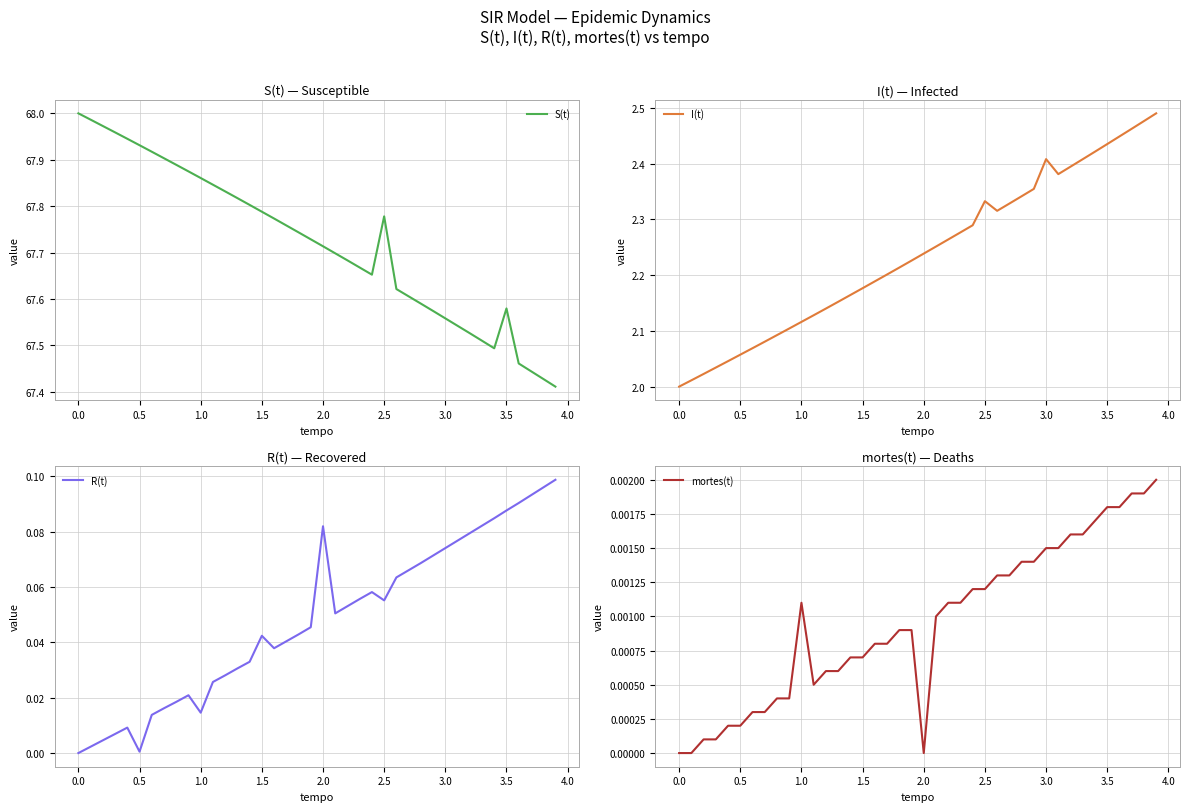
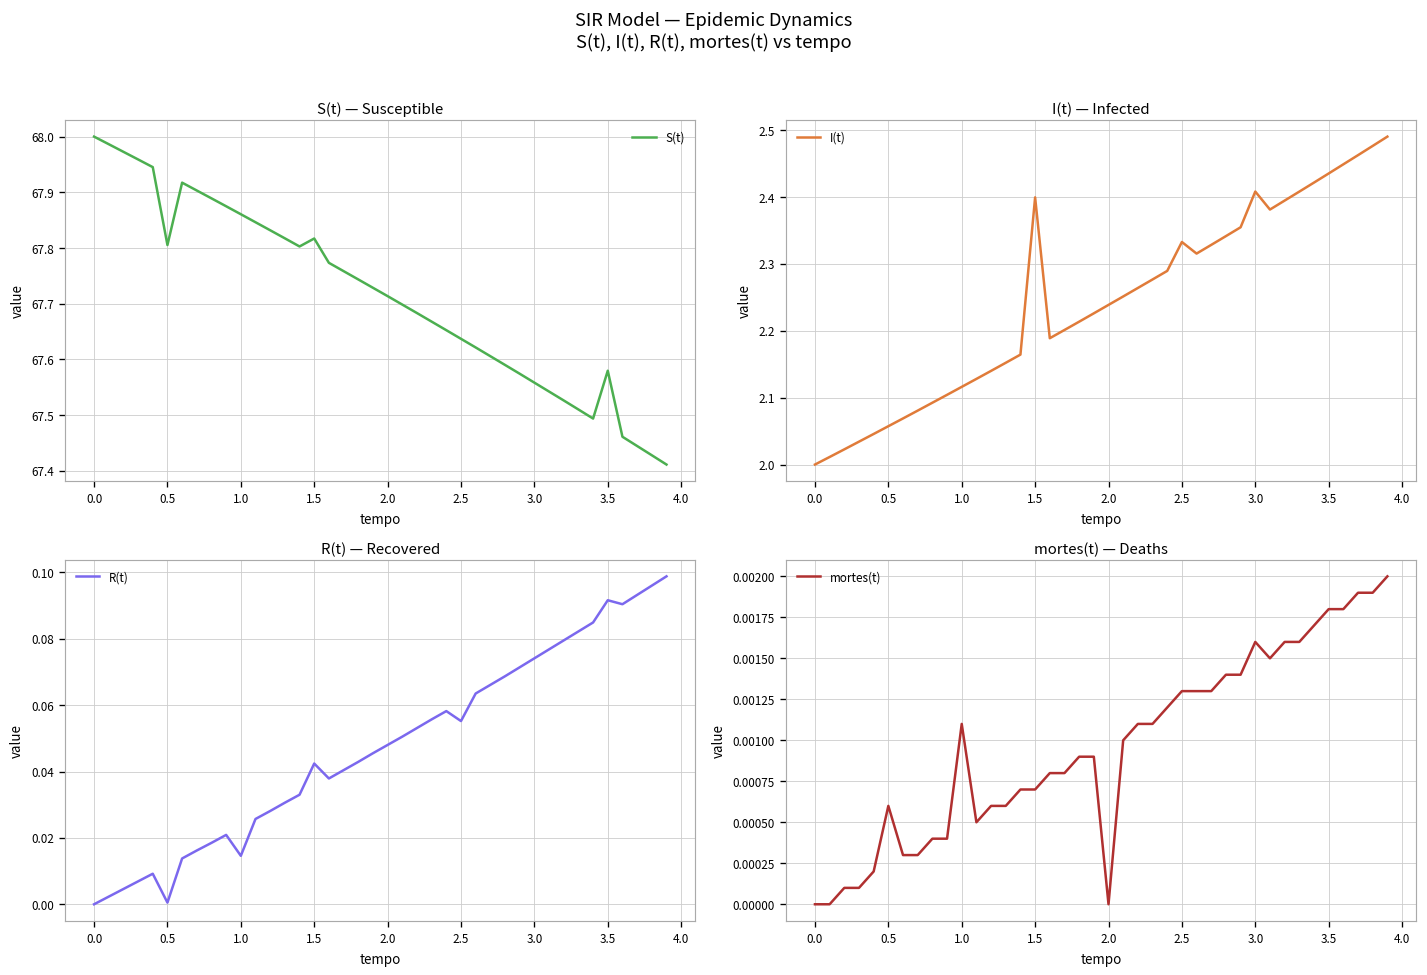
S(t) — Susceptible, 0.5: 67.93 -> 67.81
S(t) — Susceptible, 1.5: 67.79 -> 67.82
S(t) — Susceptible, 2.5: 67.78 -> 67.64
I(t) — Infected, 1.5: 2.18 -> 2.40
R(t) — Recovered, 2.0: 0.082 -> 0.048
R(t) — Recovered, 3.5: 0.088 -> 0.092
mortes(t) — Deaths, 0.5: 0.0002 -> 0.0006
mortes(t) — Deaths, 2.5: 0.0012 -> 0.0013
mortes(t) — Deaths, 3.0: 0.0015 -> 0.0016
